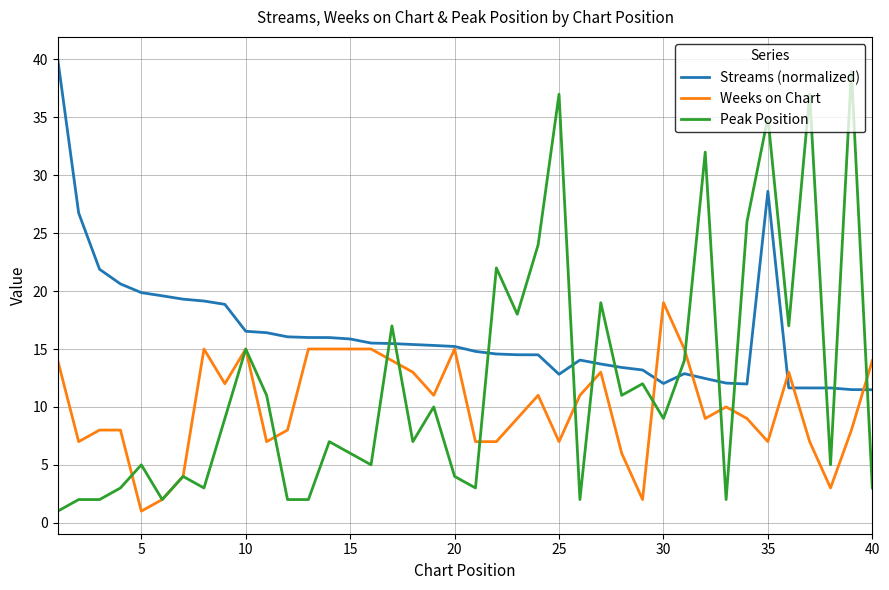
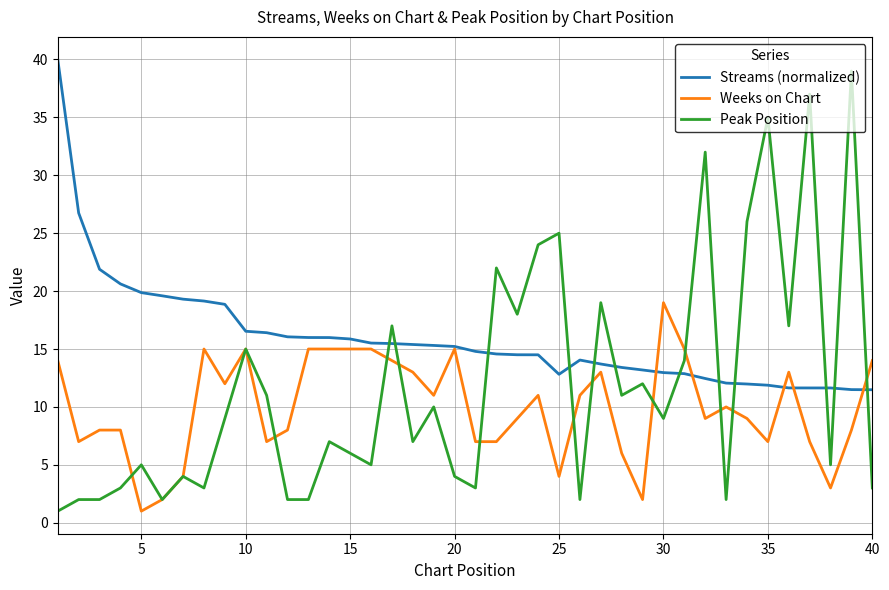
Weeks on Chart, 25: 7 -> 4
Peak Position, 25: 37 -> 25
Streams (normalized), 30: 12.0 -> 13.0
Streams (normalized), 35: 28.6 -> 11.9
